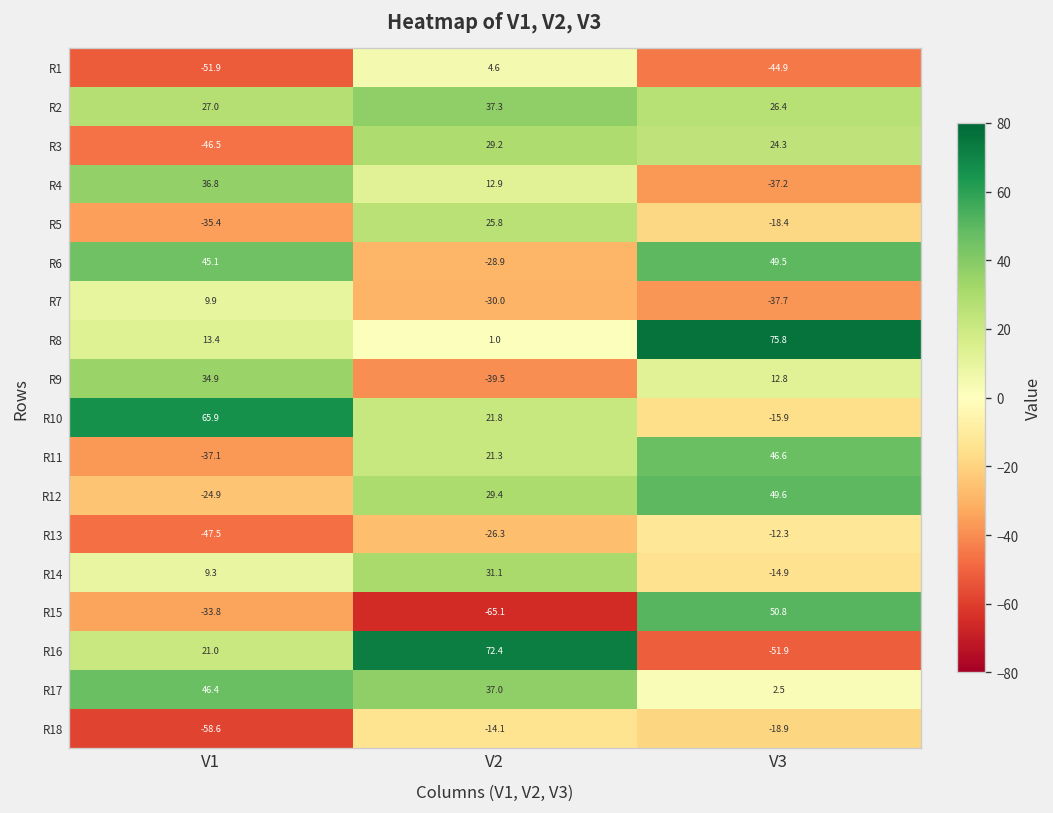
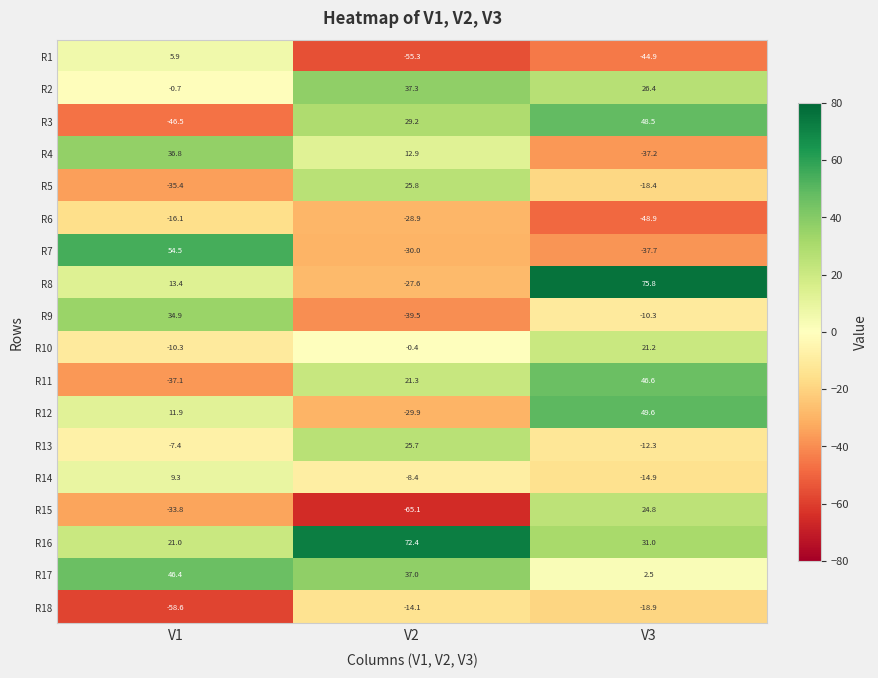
R1, V1: -51.9 -> 5.9
R1, V2: 4.6 -> -55.3
R2, V1: 27.0 -> -0.7
R3, V3: 24.3 -> 48.5
R6, V1: 45.1 -> -16.1
R6, V3: 49.5 -> -48.9
R7, V1: 9.9 -> 54.5
R8, V2: 1.0 -> -27.6
R9, V3: 12.8 -> -10.3
R10, V1: 65.9 -> -10.3
R10, V2: 21.8 -> -0.4
R10, V3: -15.9 -> 21.2
R12, V1: -24.9 -> 11.9
R12, V2: 29.4 -> -29.9
R13, V1: -47.5 -> -7.4
R13, V2: -26.3 -> 25.7
R14, V2: 31.1 -> -8.4
R15, V3: 50.8 -> 24.8
R16, V3: -51.9 -> 31.0
